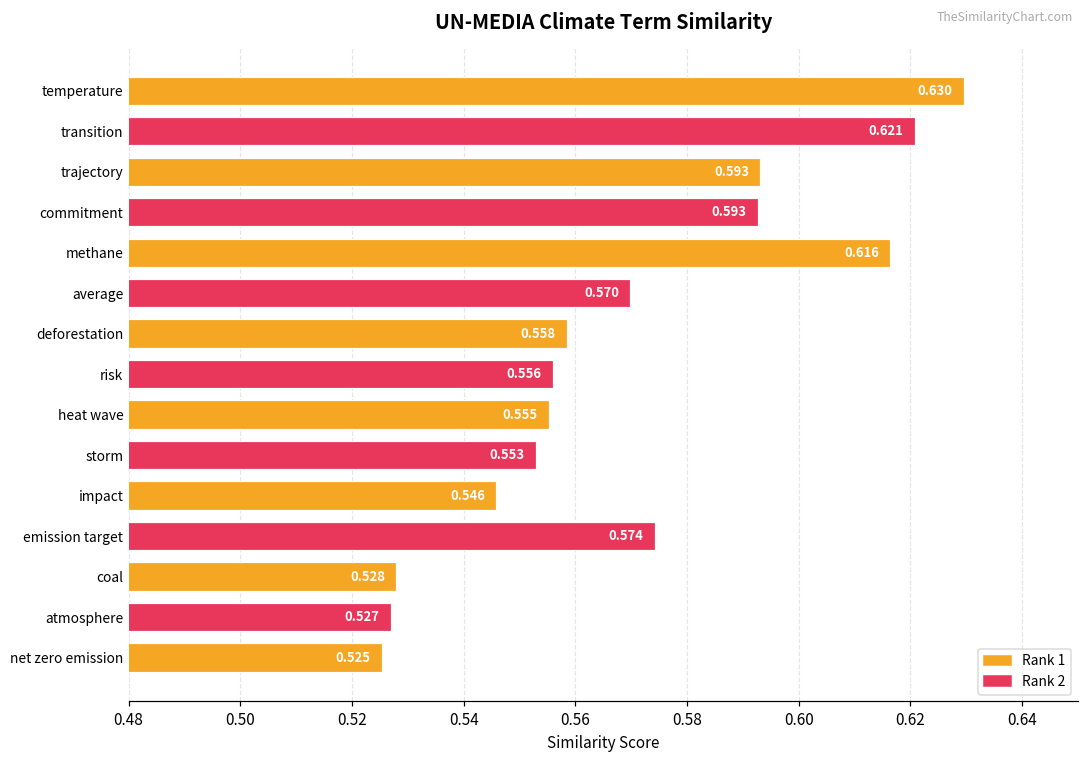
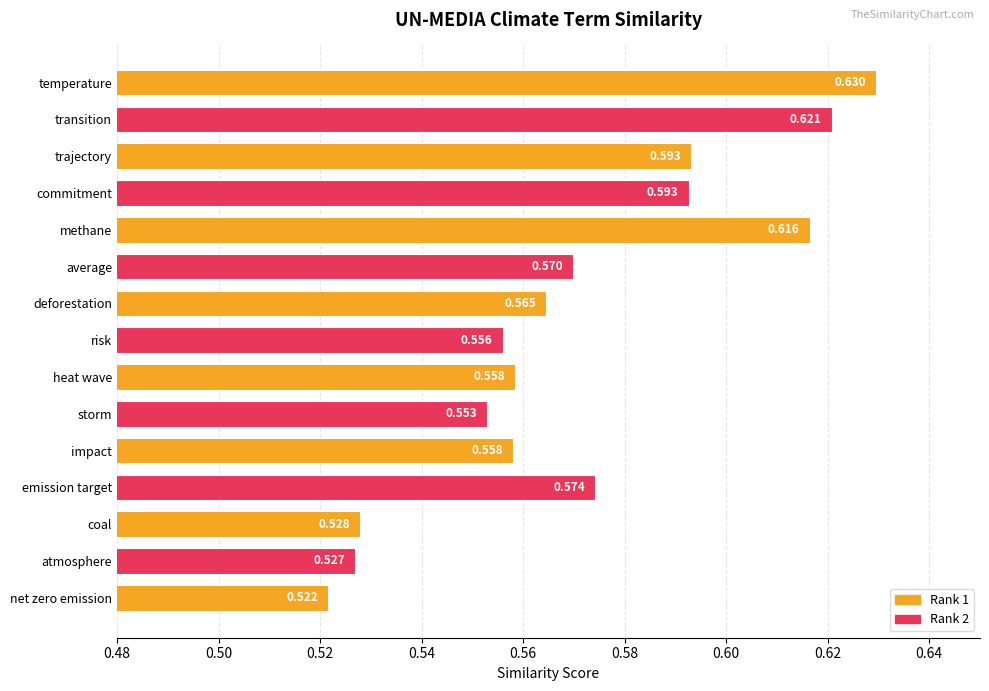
deforestation: 0.558 -> 0.565
heat wave: 0.555 -> 0.558
impact: 0.546 -> 0.558
net zero emission: 0.525 -> 0.522
